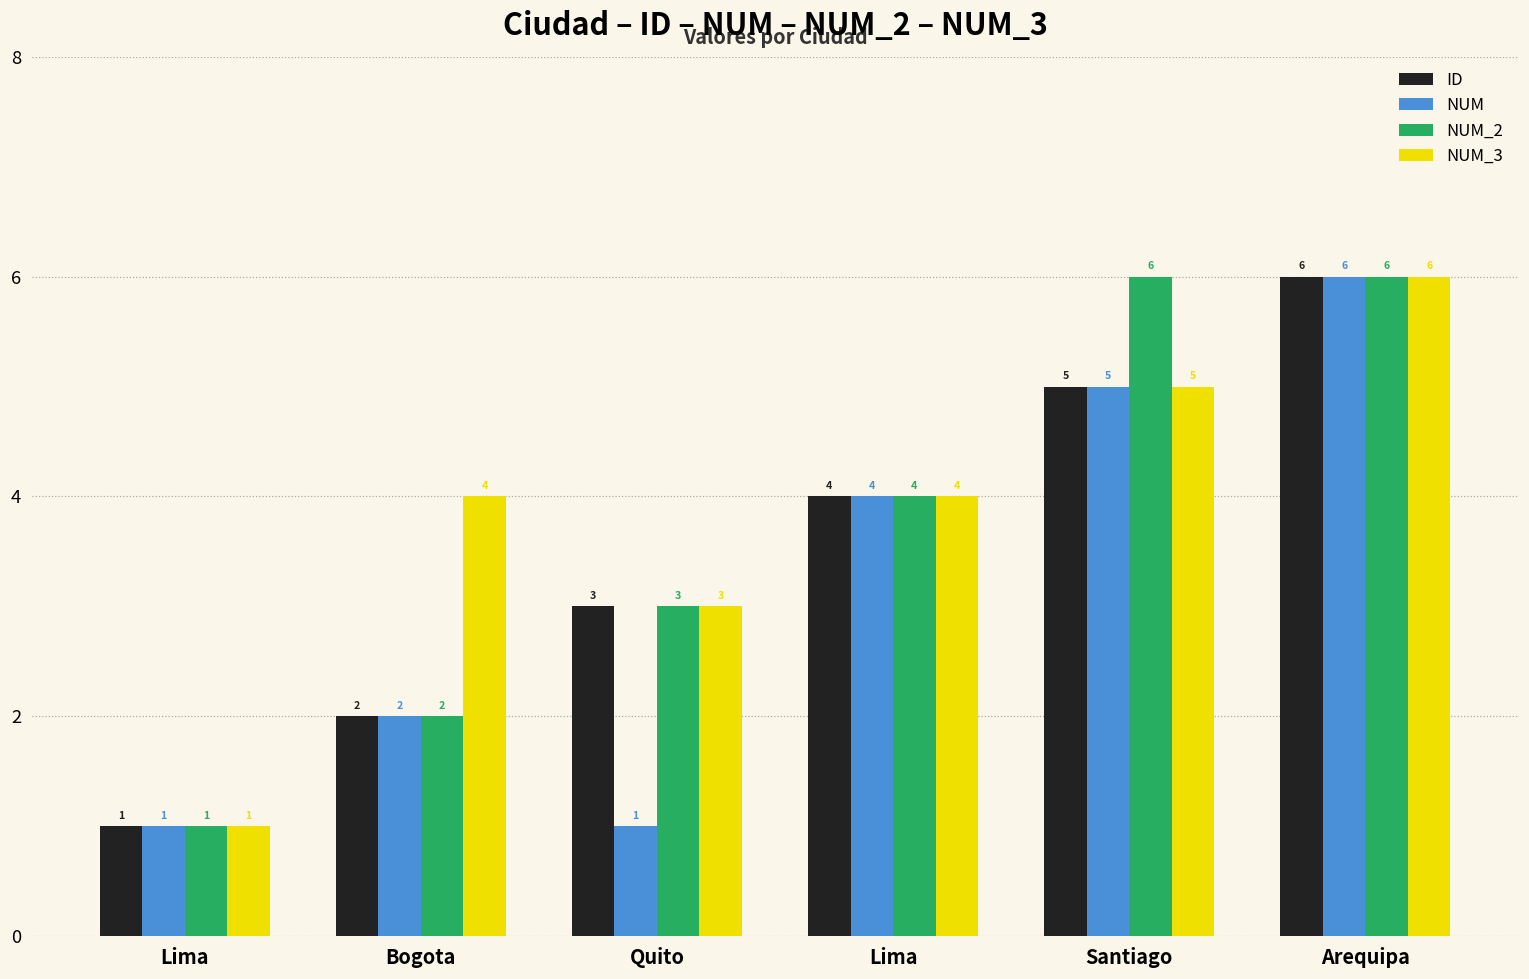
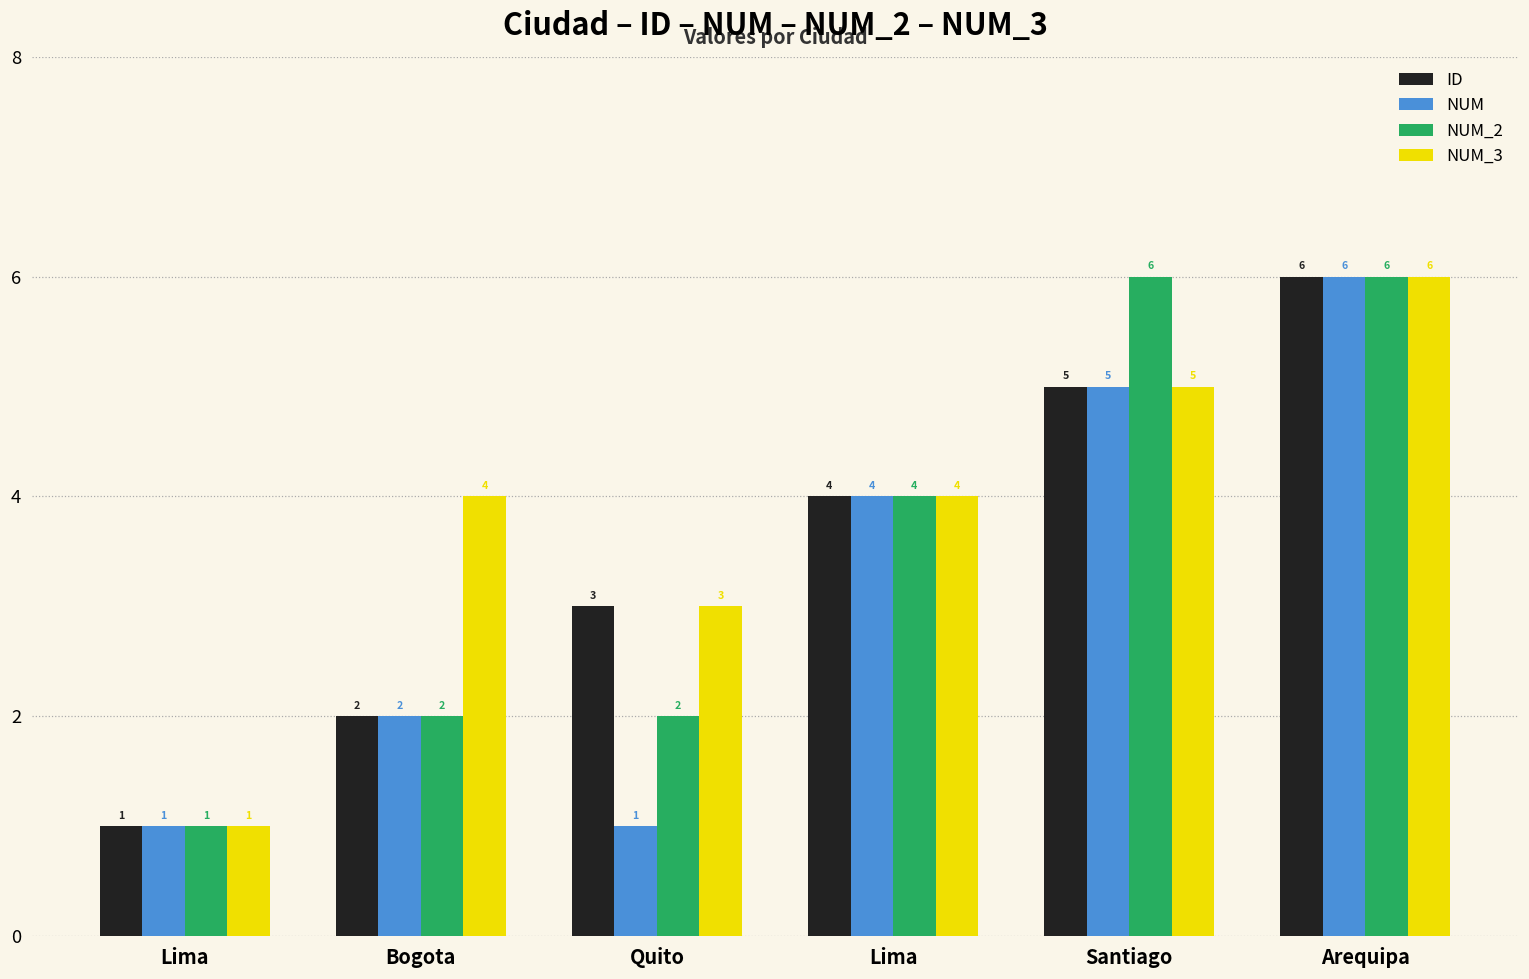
NUM_2, Quito: 3 -> 2
